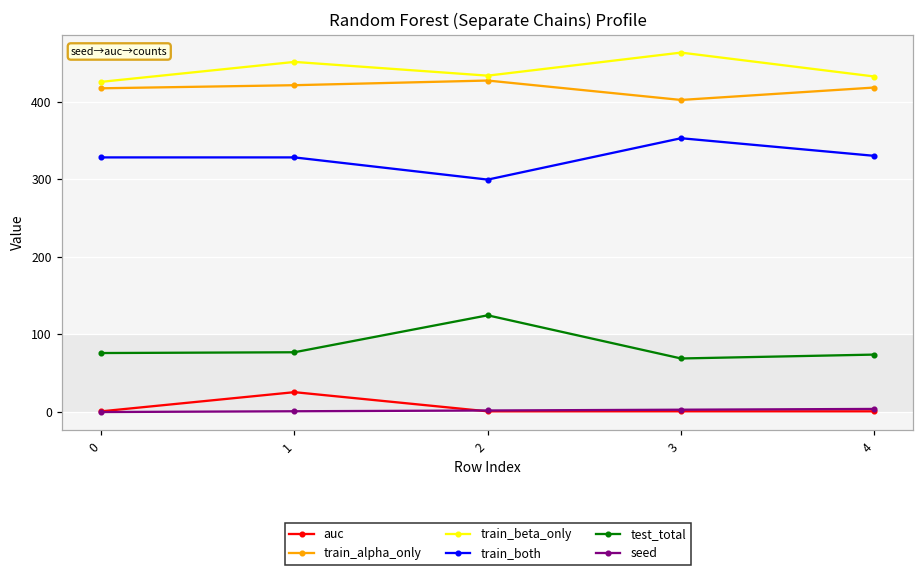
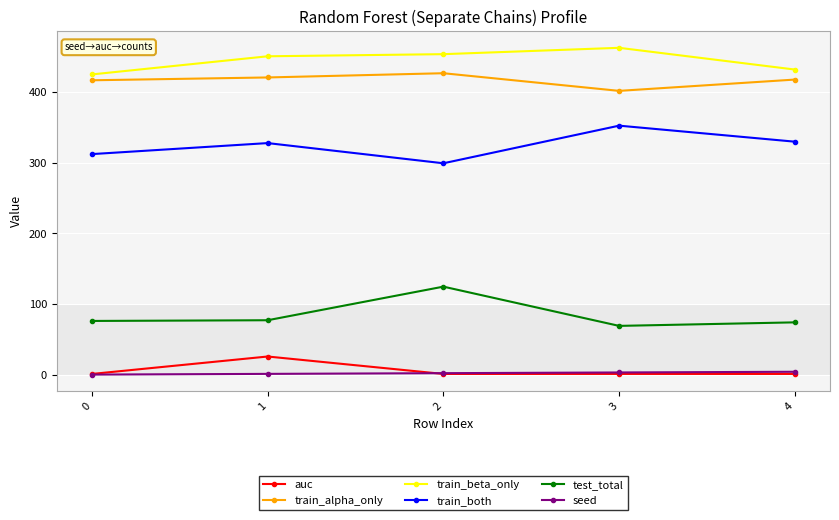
train_both, 0: 330 -> 310
train_beta_only, 2: 430 -> 450
